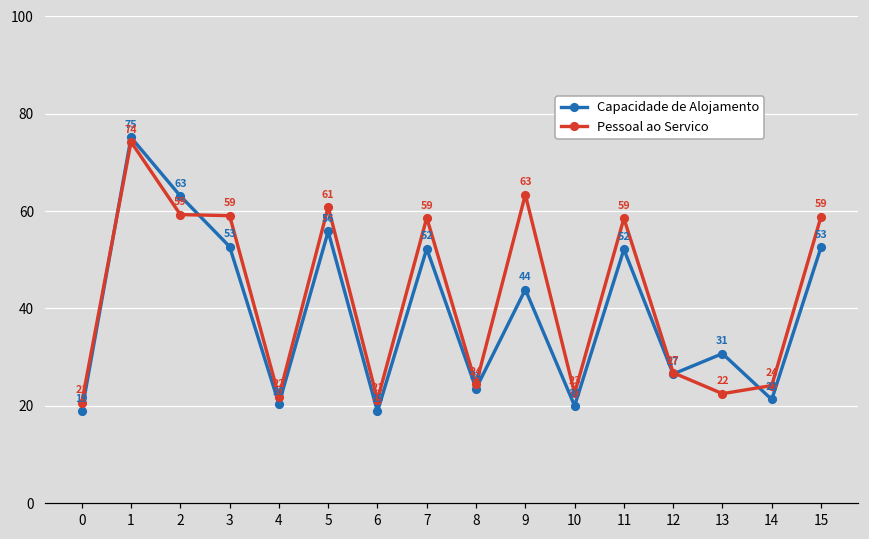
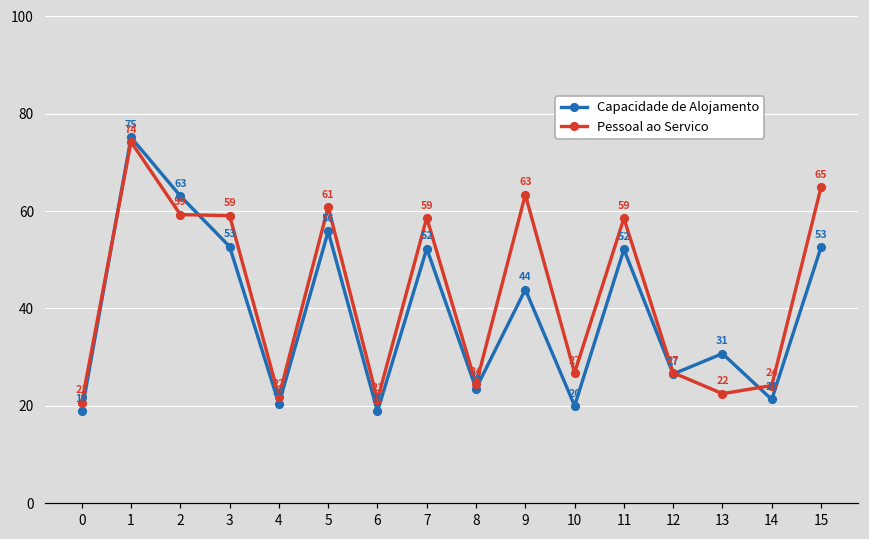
Pessoal ao Servico, 10: 23 -> 27
Pessoal ao Servico, 15: 59 -> 65
